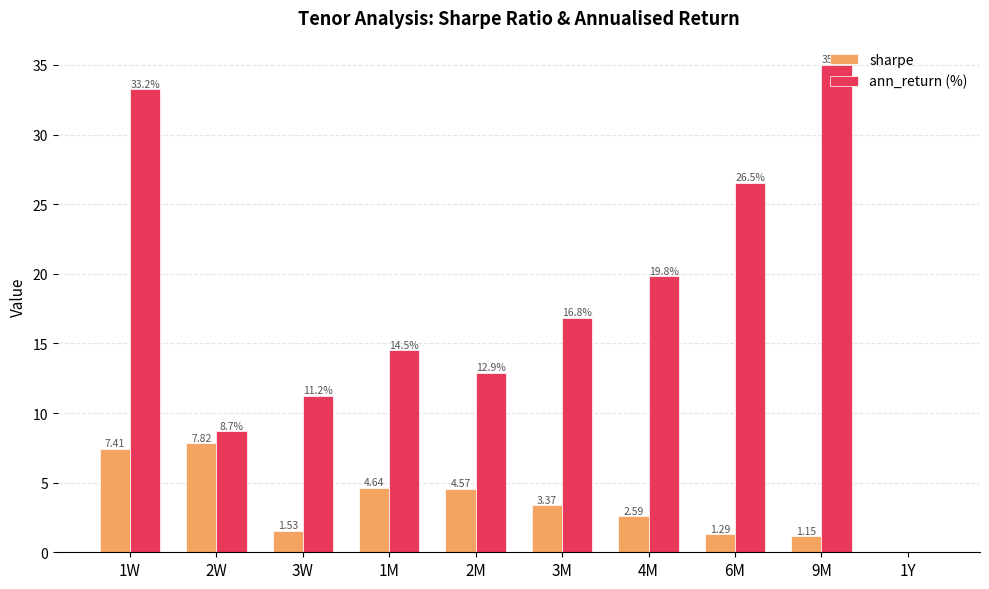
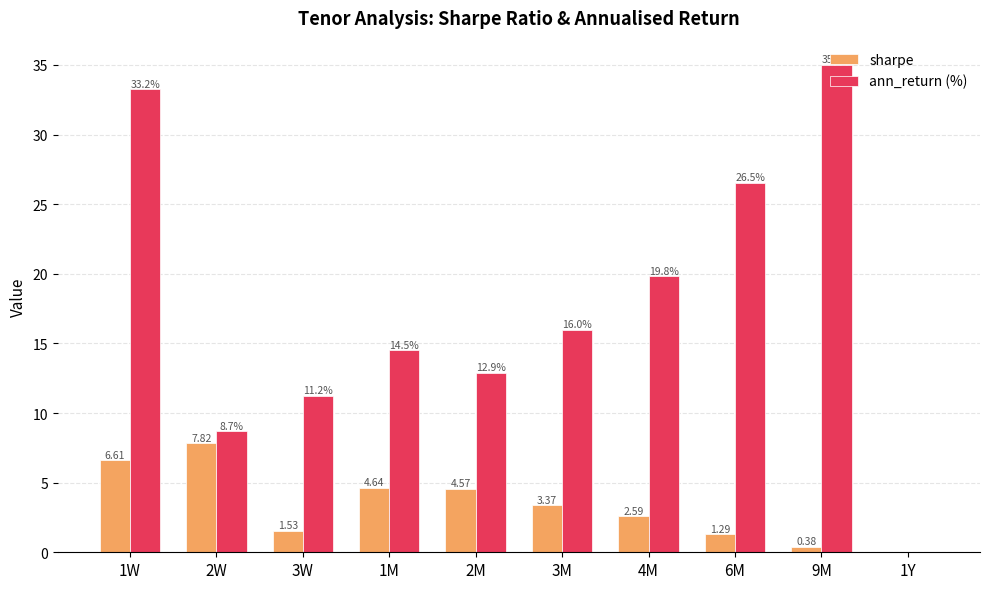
sharpe, 1W: 7.41 -> 6.61
ann_return (%), 3M: 16.8% -> 16.0%
sharpe, 9M: 1.15 -> 0.38
